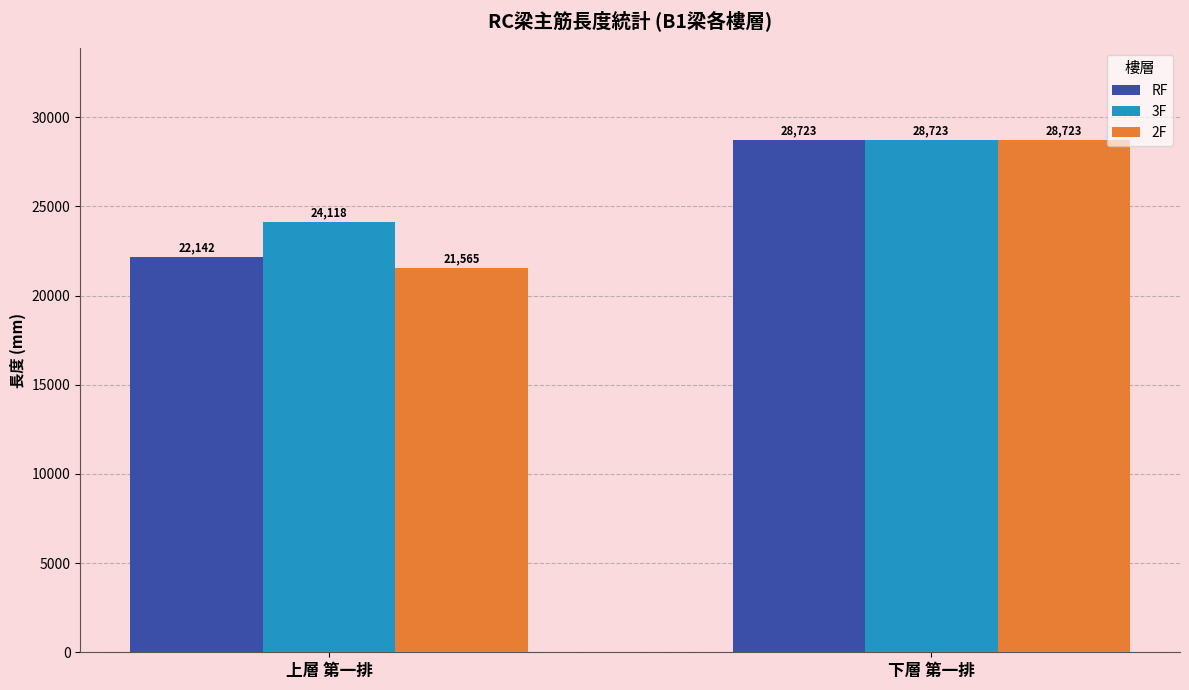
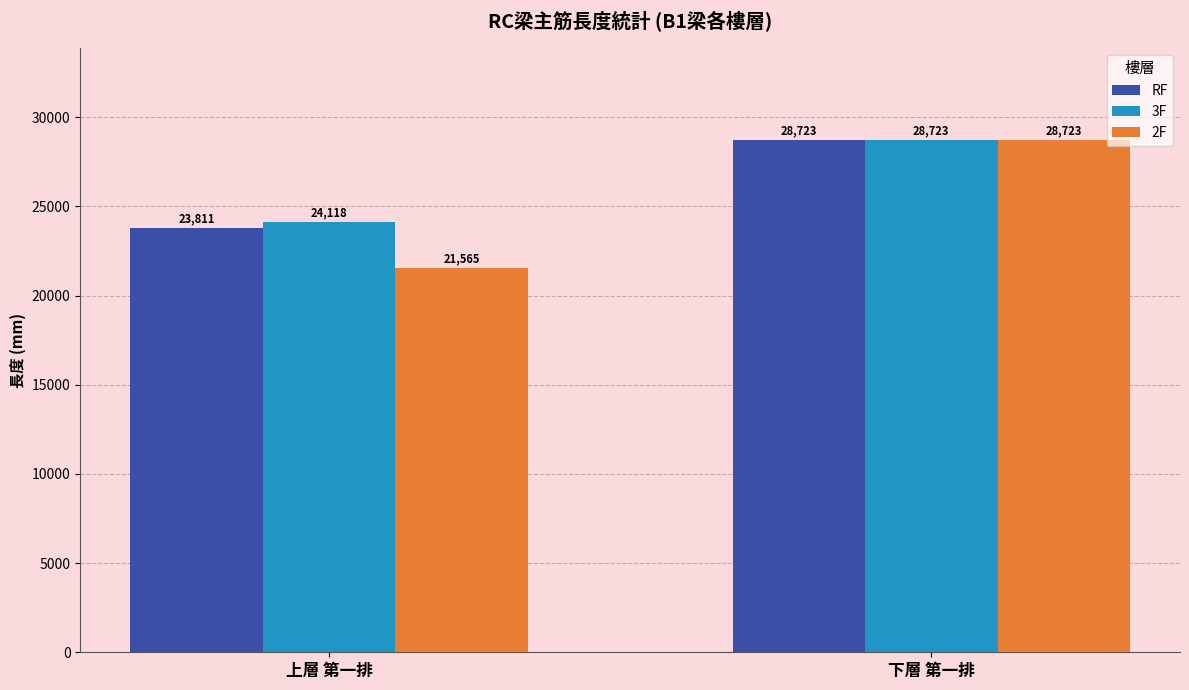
RF, 上層 第一排: 22,142 -> 23,811
